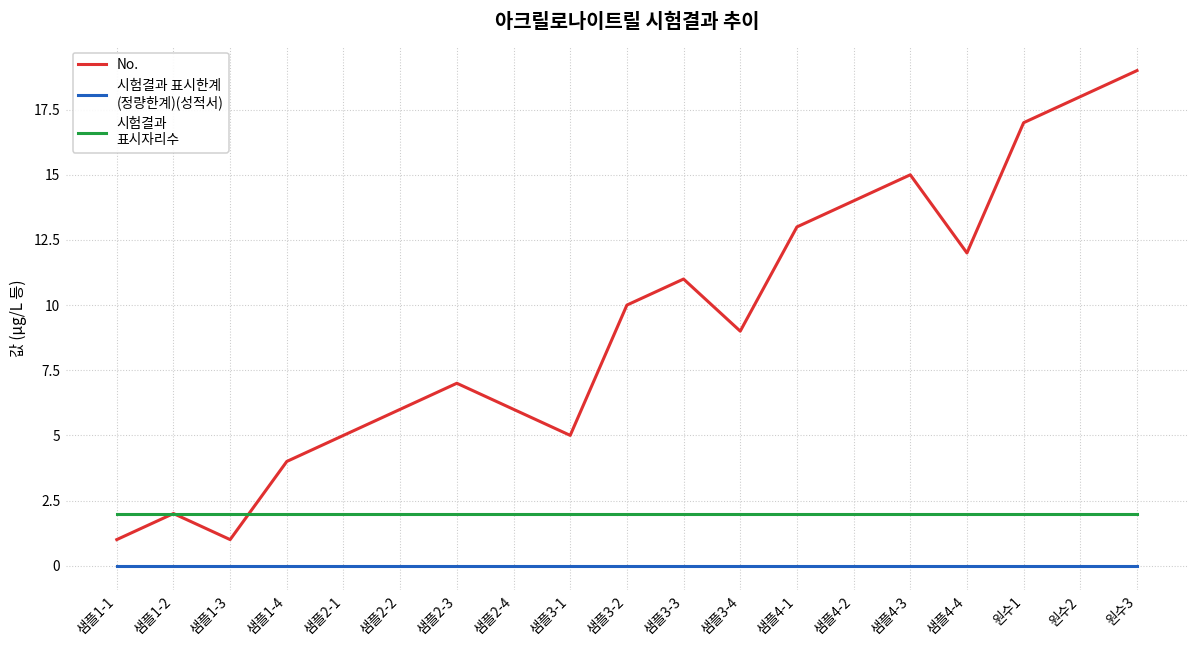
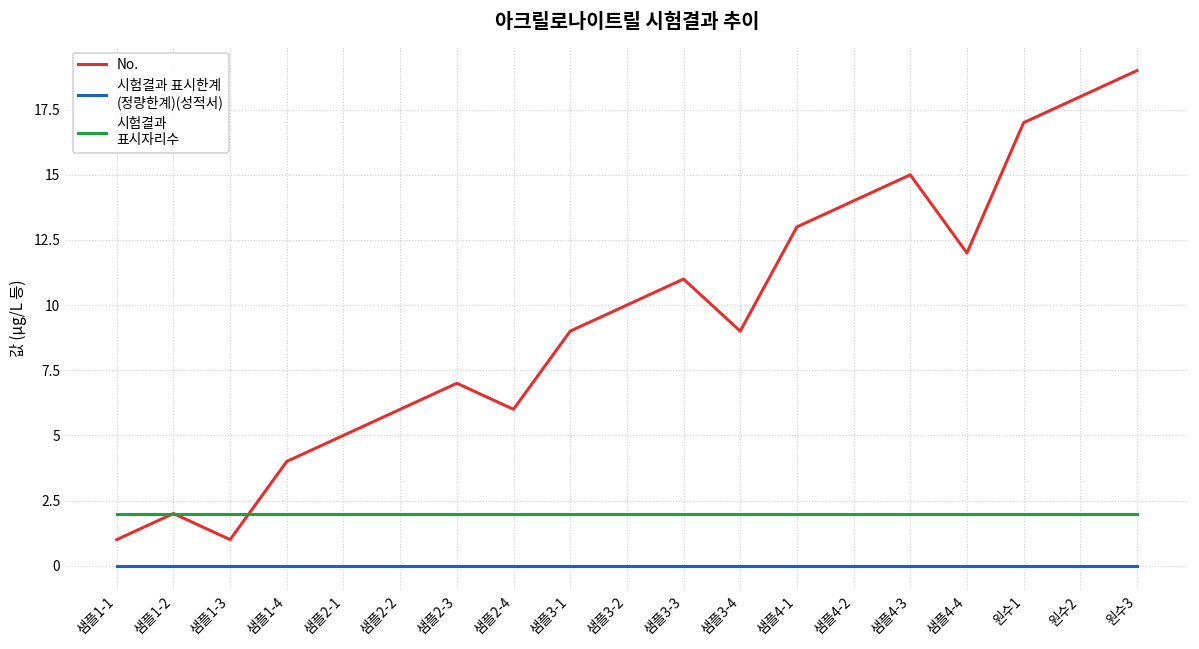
No., 샘플3-1: 5 -> 9
